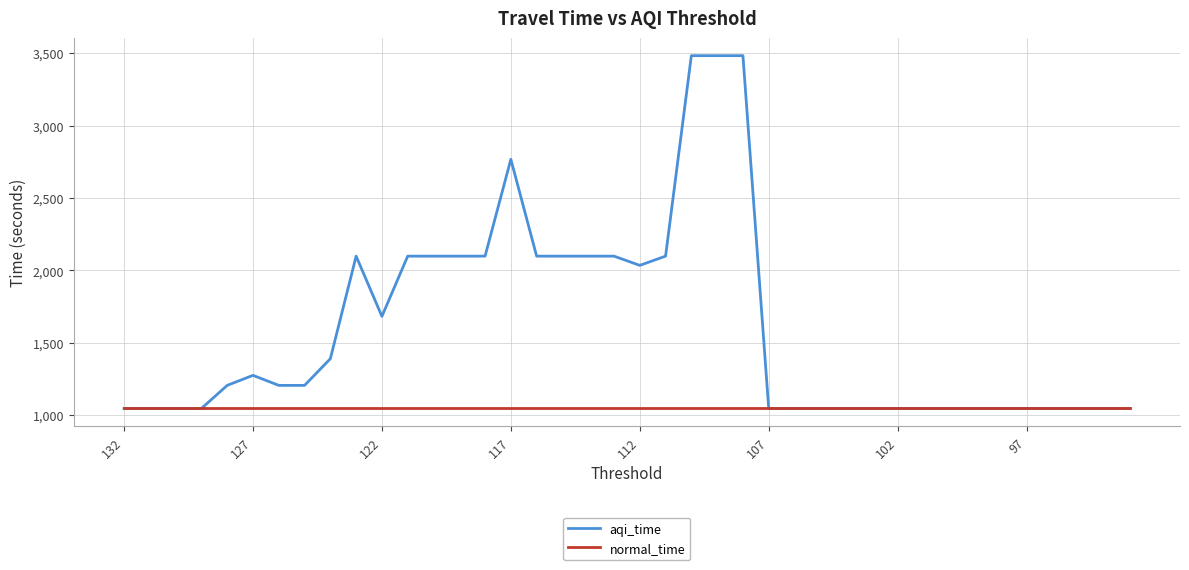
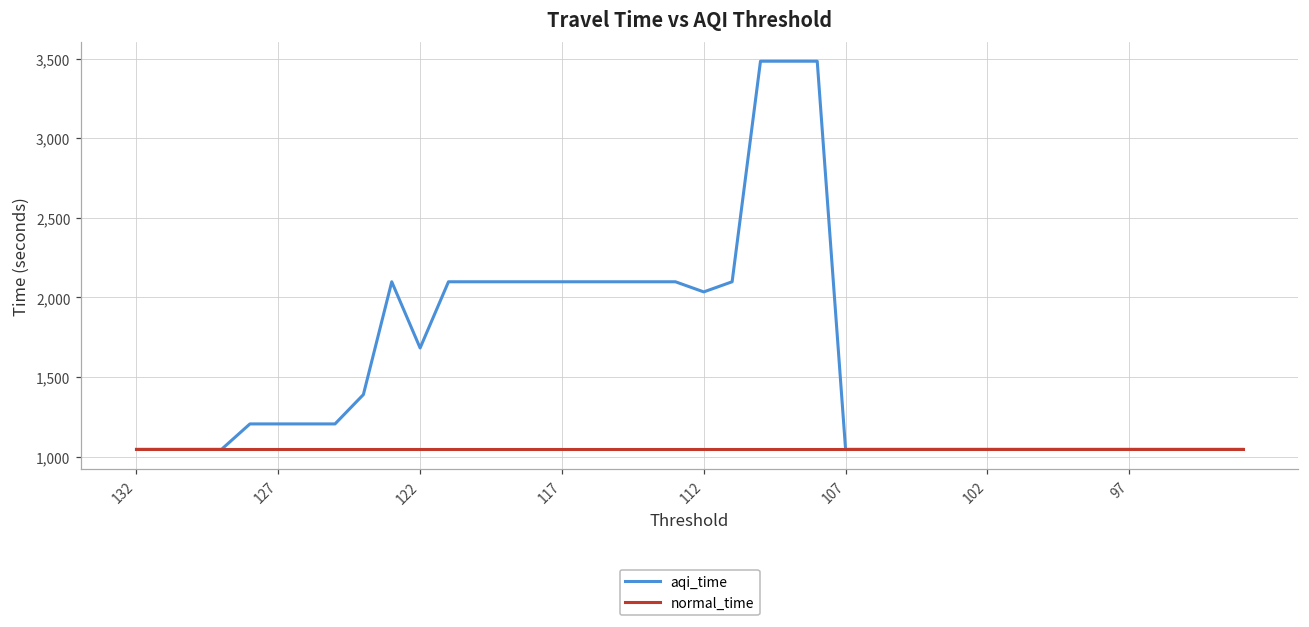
aqi_time, 127: 1,270 -> 1,210
aqi_time, 117: 2,770 -> 2,100
